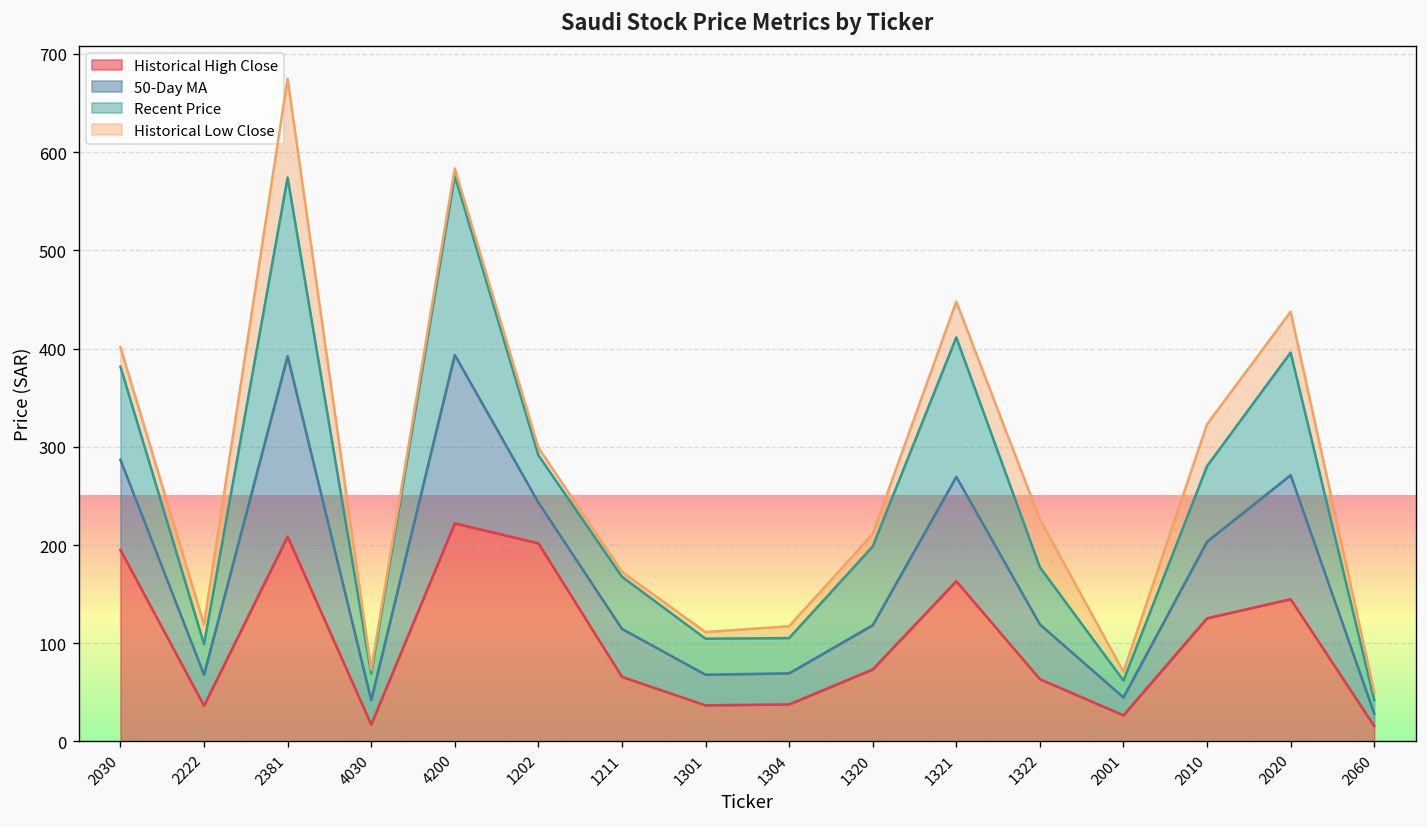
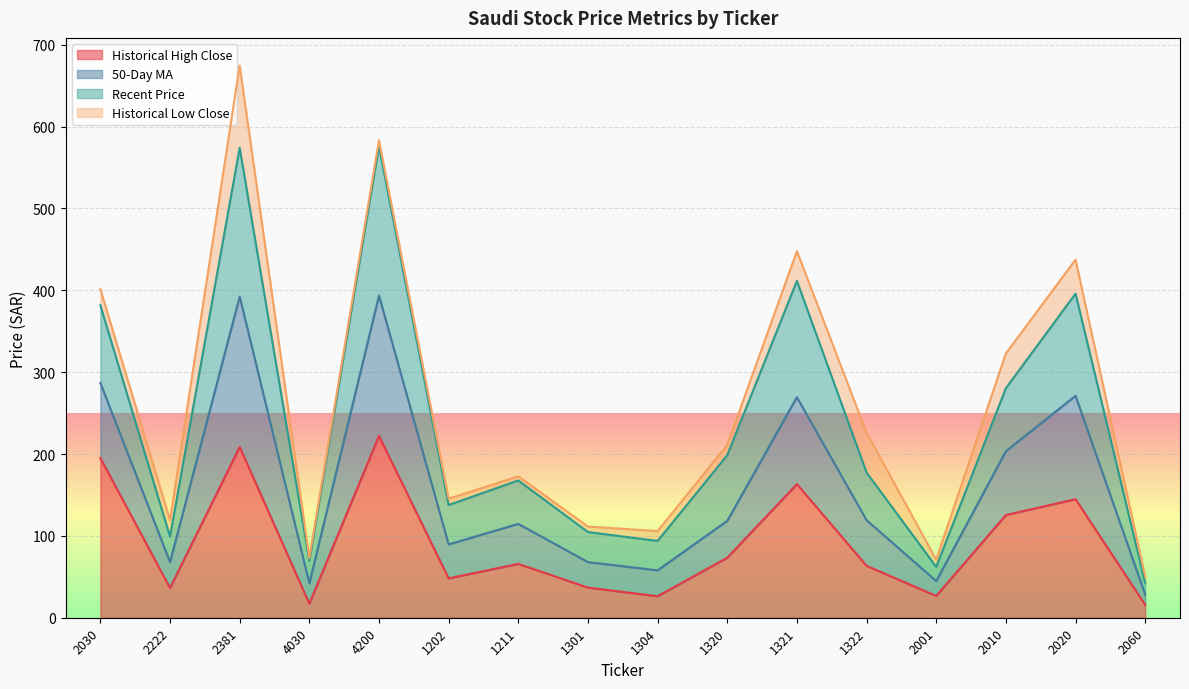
Historical High Close, 1202: 200 -> 50
Historical High Close, 1304: 40 -> 30
